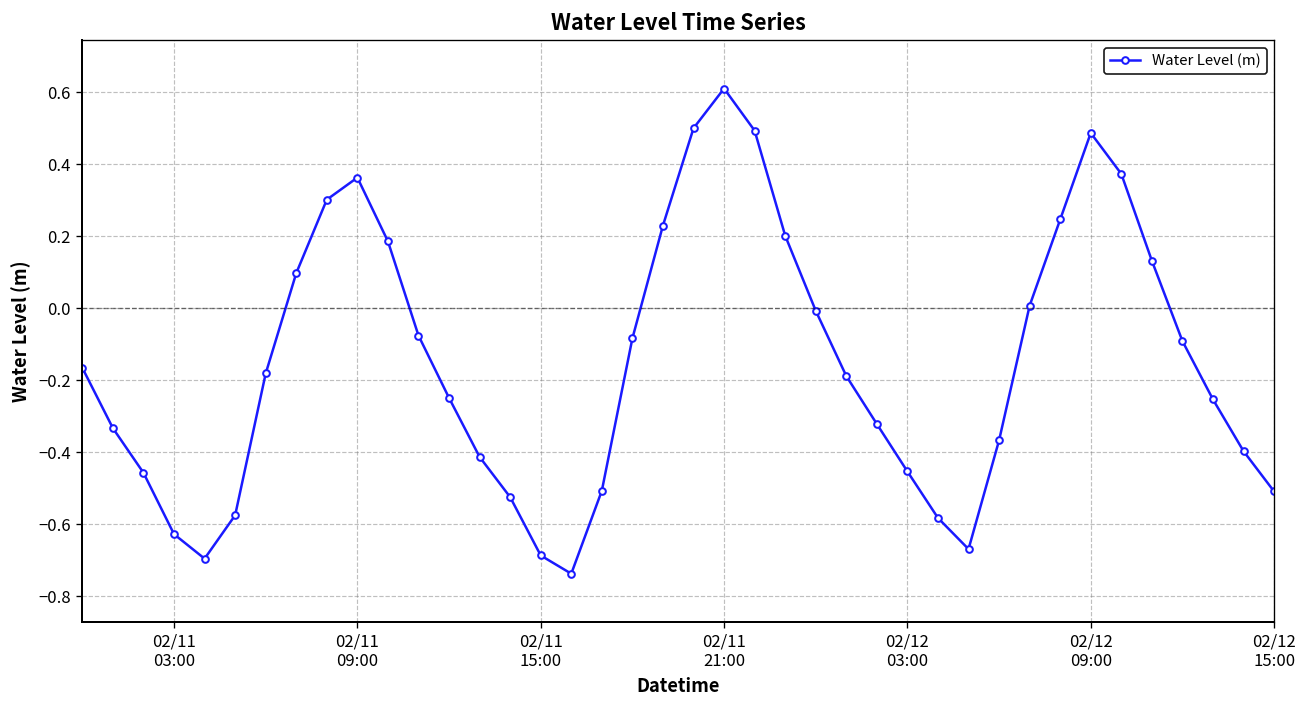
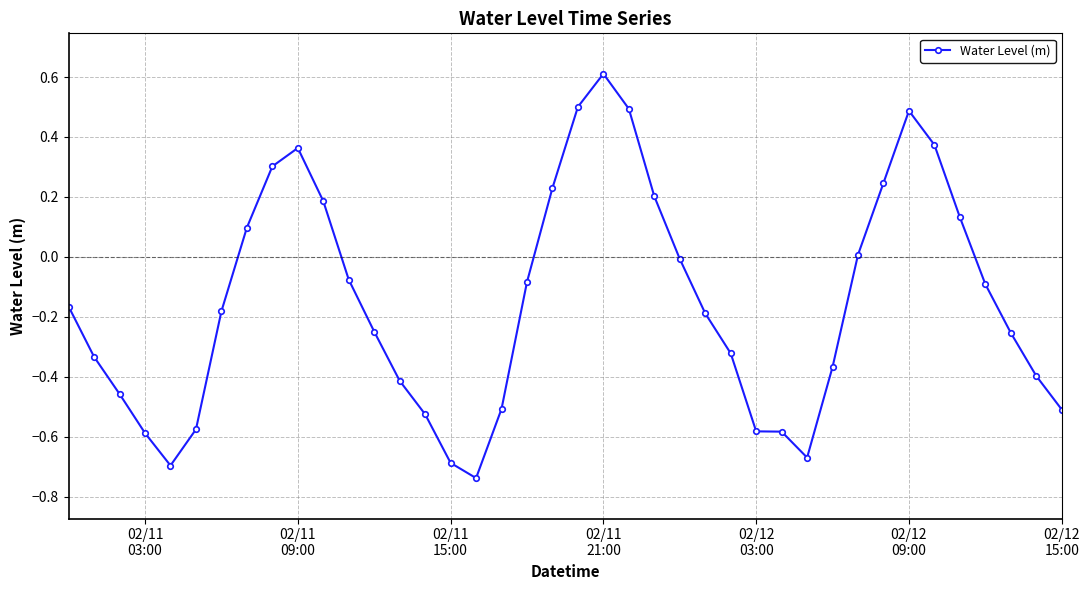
02/11 03:00: -0.63 -> -0.59
02/12 03:00: -0.45 -> -0.58
